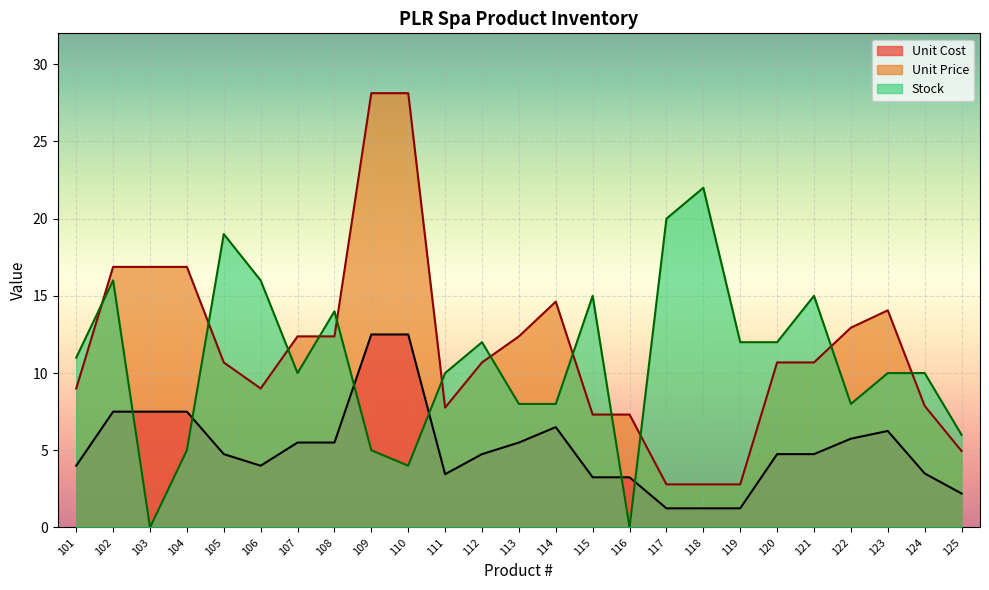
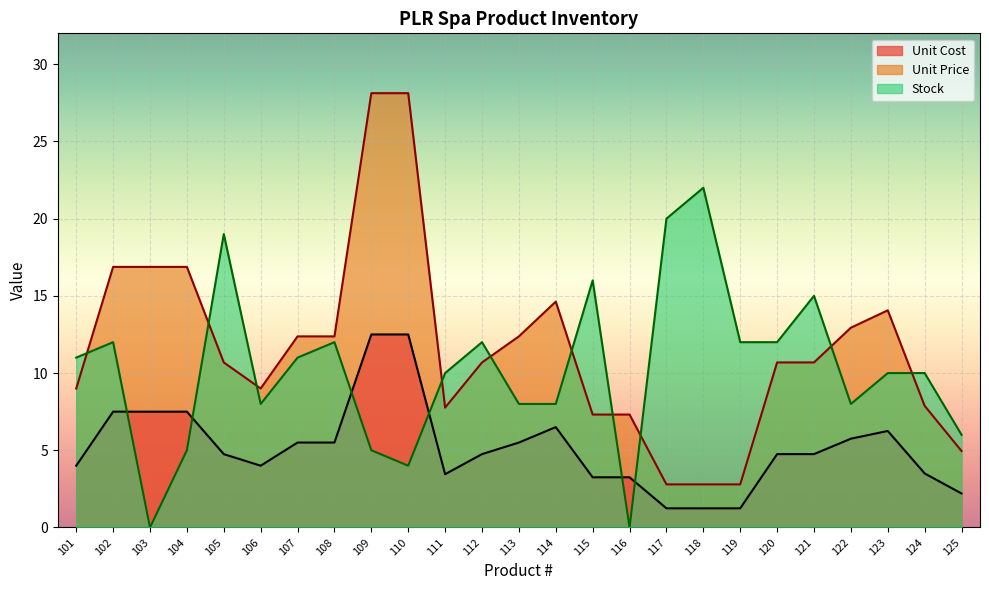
Stock, 102: 16 -> 12
Stock, 106: 16 -> 8
Stock, 107: 10 -> 11
Stock, 108: 14 -> 12
Stock, 115: 15 -> 16
